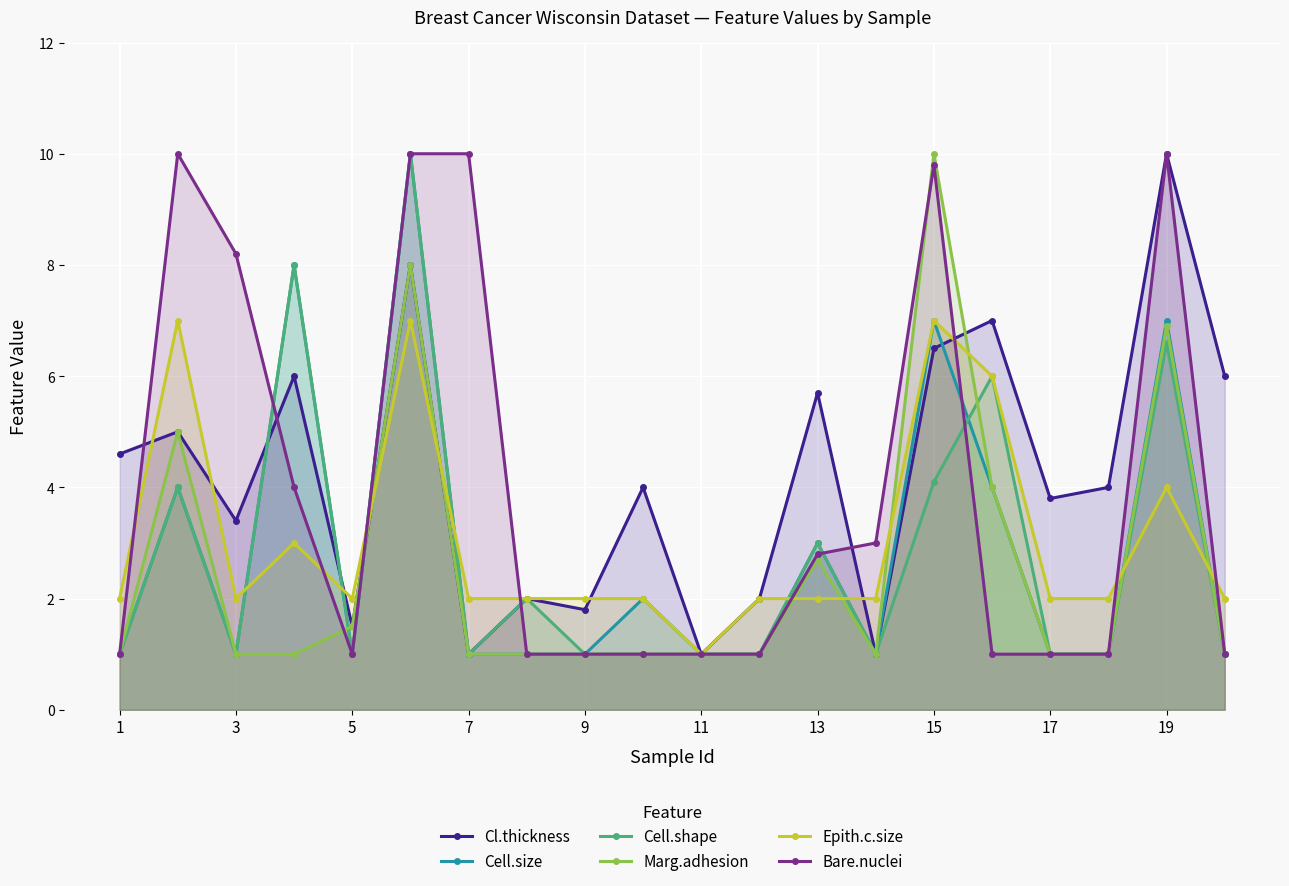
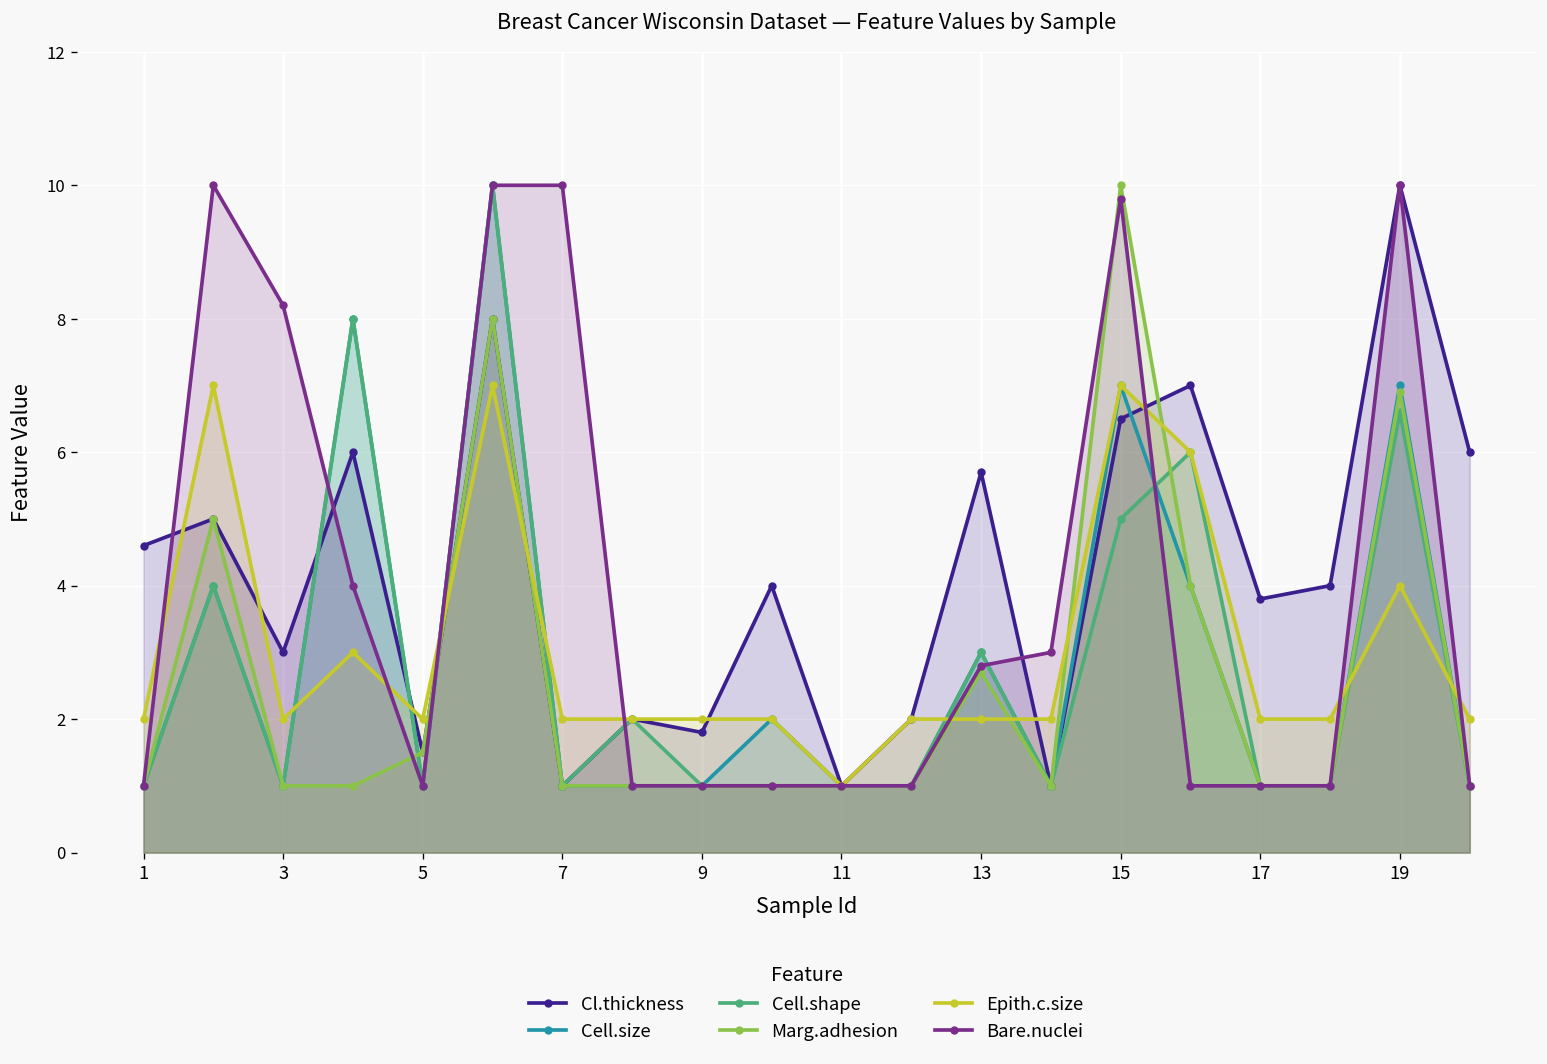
Cl.thickness, 3: 3.4 -> 3.0
Cell.shape, 15: 4.1 -> 5.0
